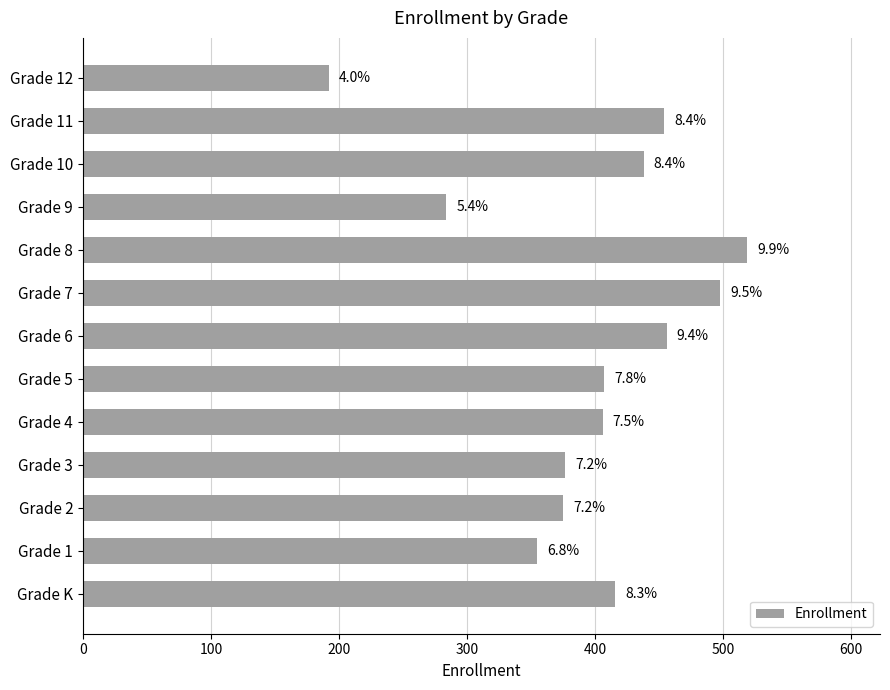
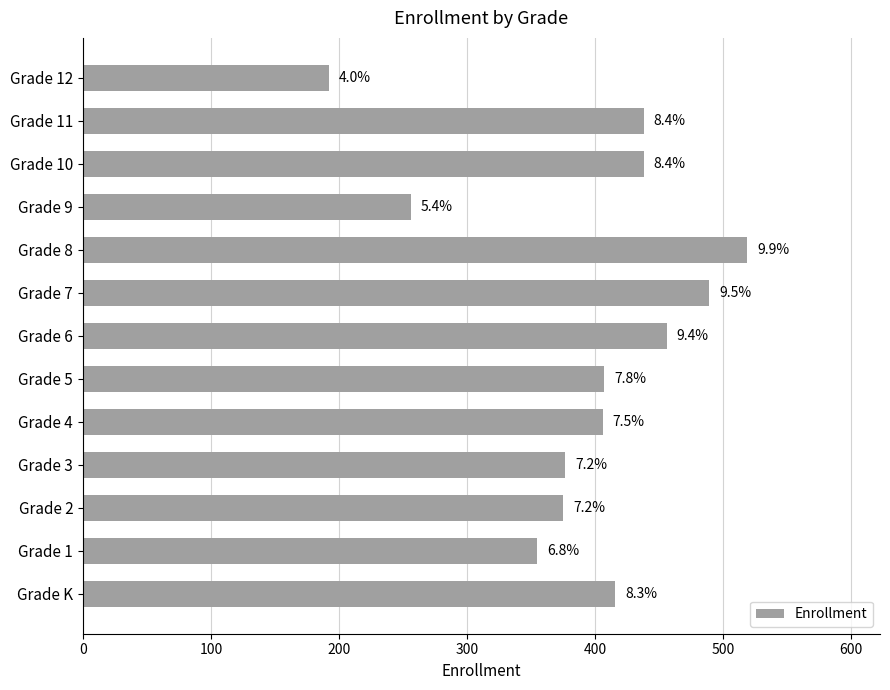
Grade 11: 454 -> 438
Grade 9: 284 -> 256
Grade 7: 498 -> 489
